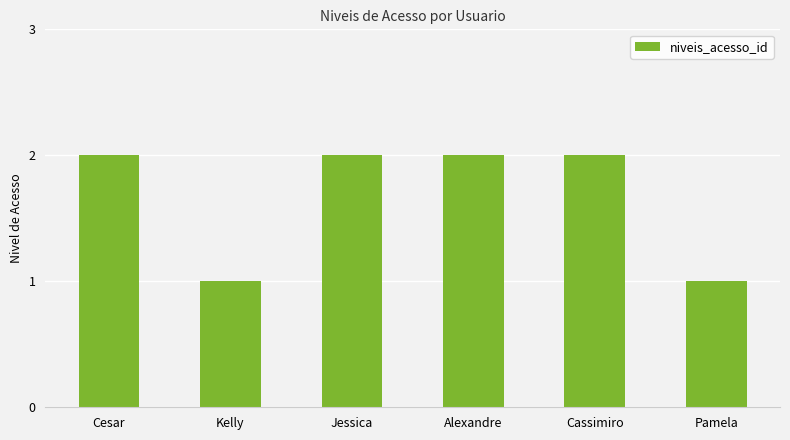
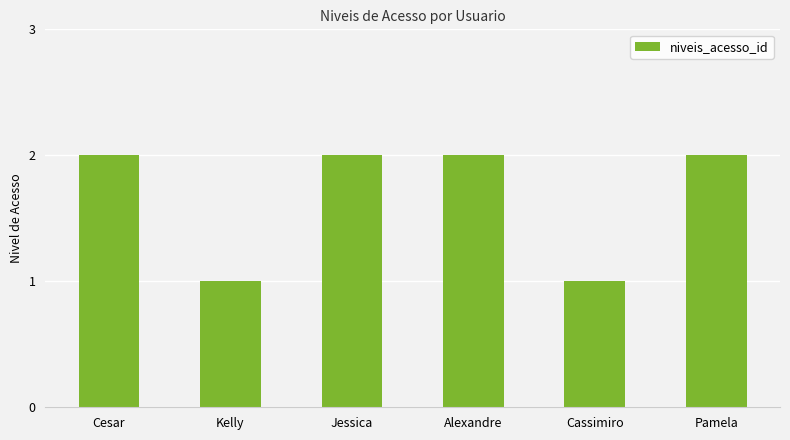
Cassimiro: 2 -> 1
Pamela: 1 -> 2
